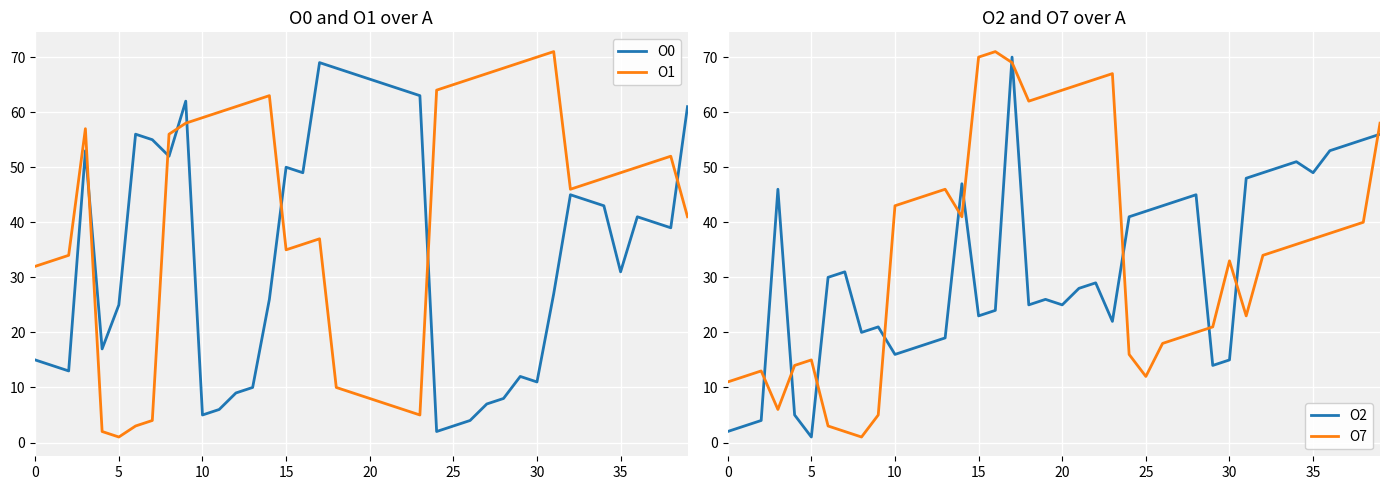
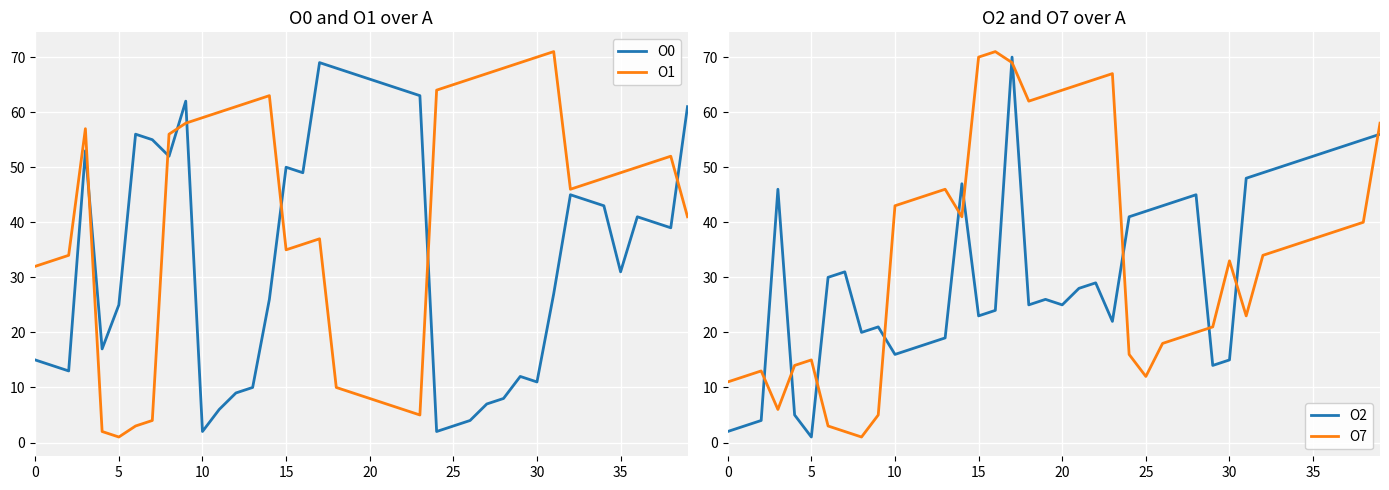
O0 and O1 over A, O0, 10: 5 -> 2
O2 and O7 over A, O2, 35: 49 -> 52
